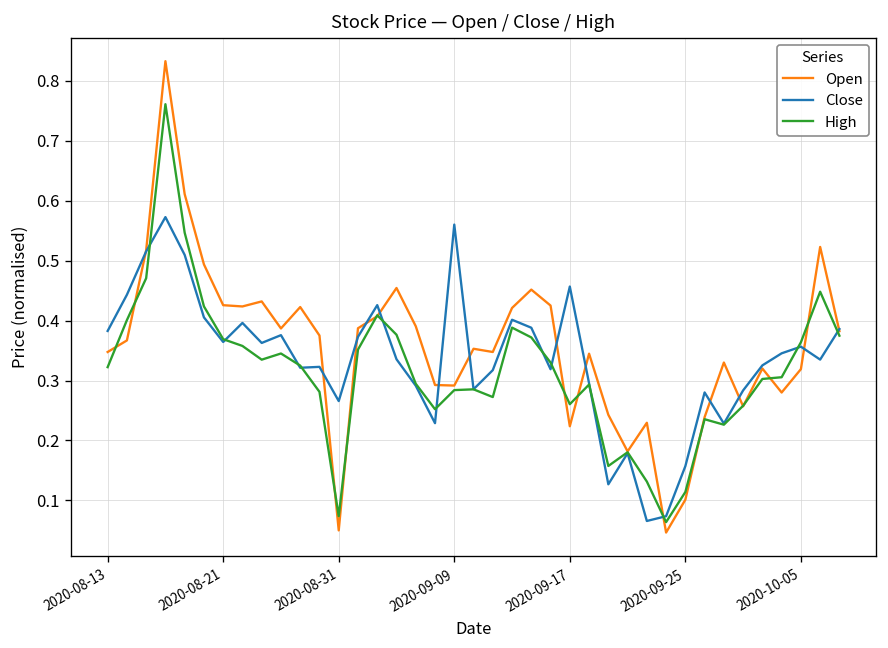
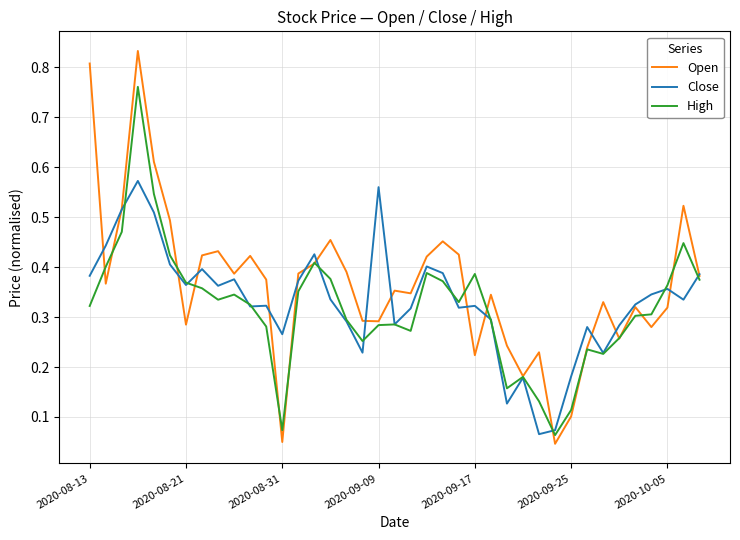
Open, 2020-08-13: 0.35 -> 0.81
Open, 2020-08-21: 0.43 -> 0.28
Close, 2020-09-17: 0.46 -> 0.32
High, 2020-09-17: 0.26 -> 0.39
Close, 2020-09-25: 0.16 -> 0.18
